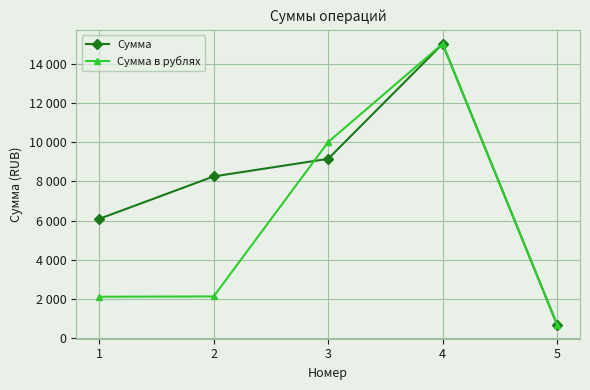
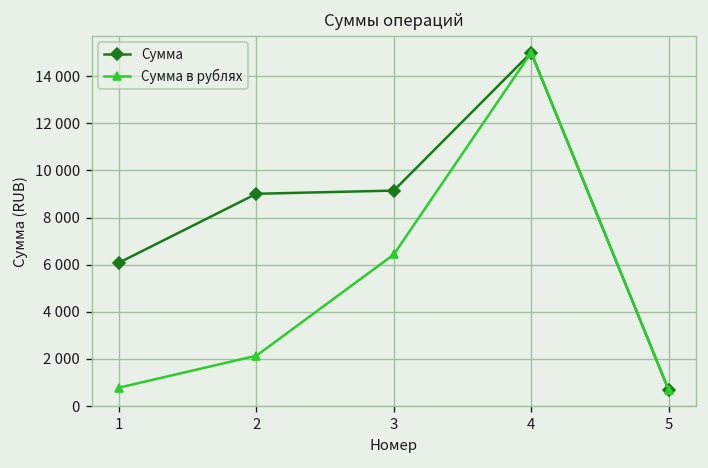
Сумма в рублях, 1: 2100 -> 800
Сумма, 2: 8300 -> 9000
Сумма в рублях, 3: 10000 -> 6400
